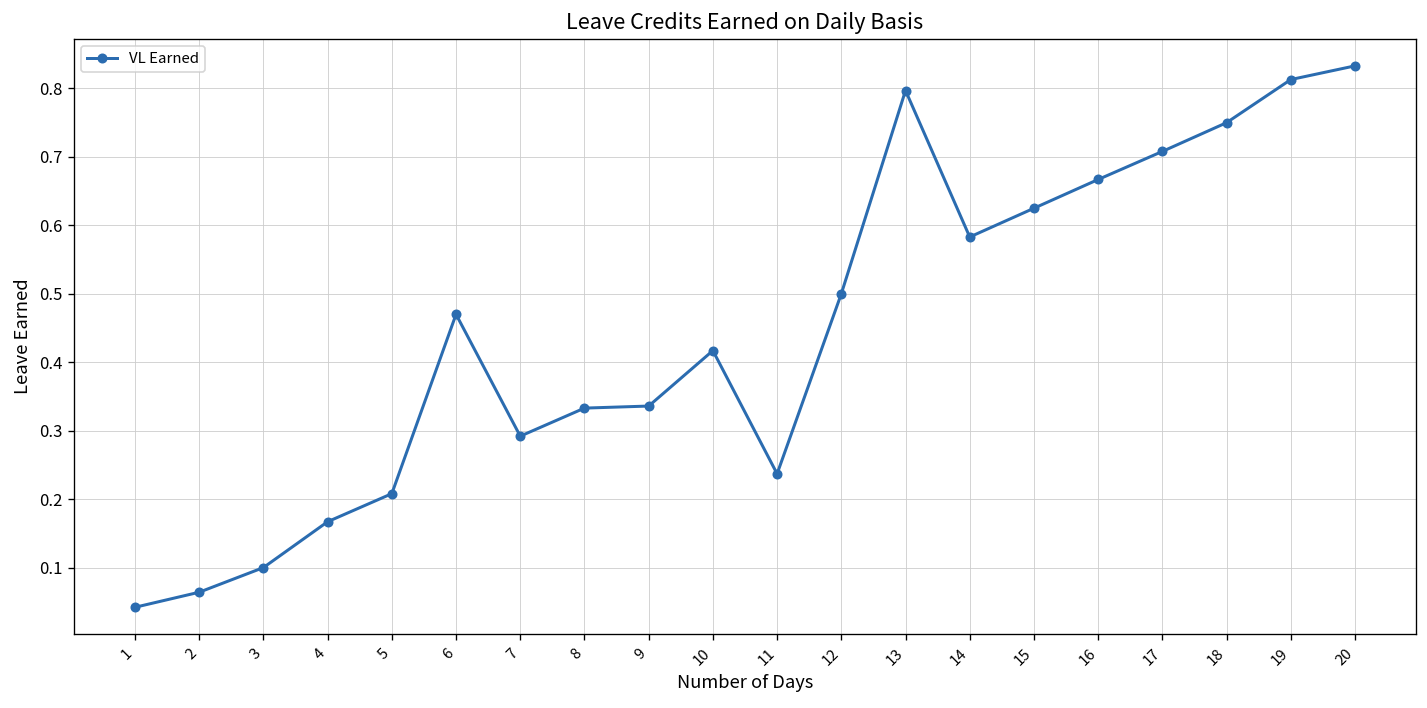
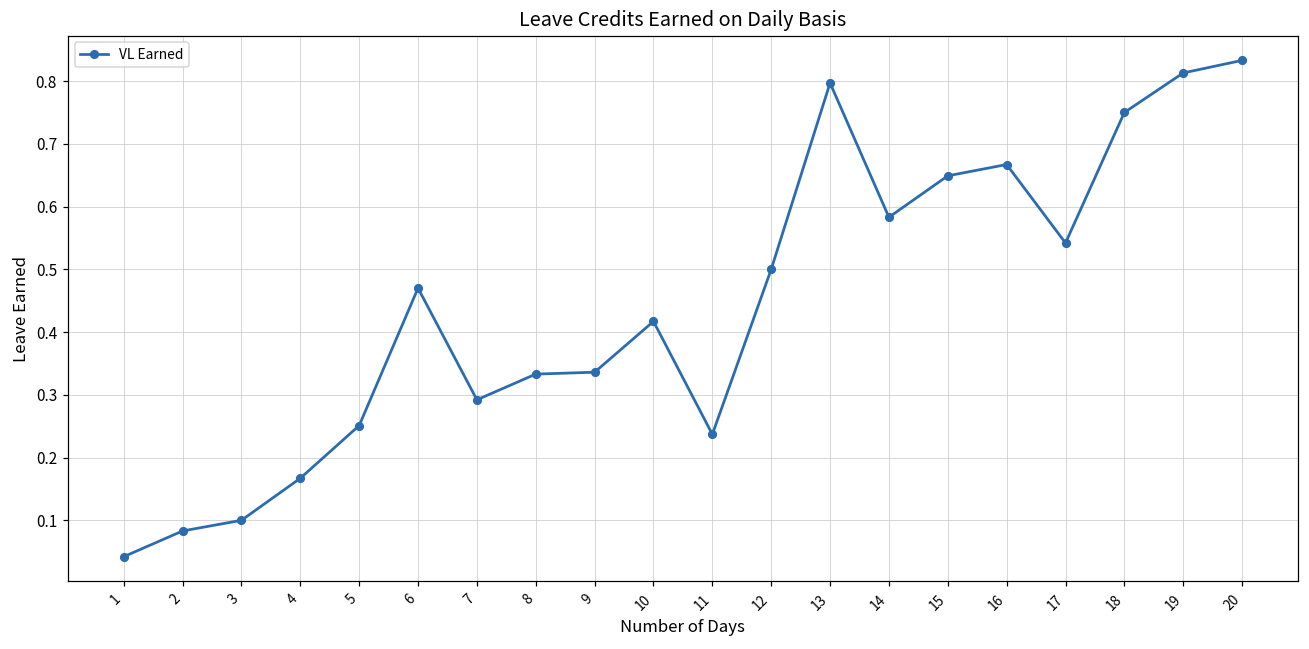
2: 0.06 -> 0.08
5: 0.21 -> 0.25
15: 0.63 -> 0.65
17: 0.71 -> 0.54
